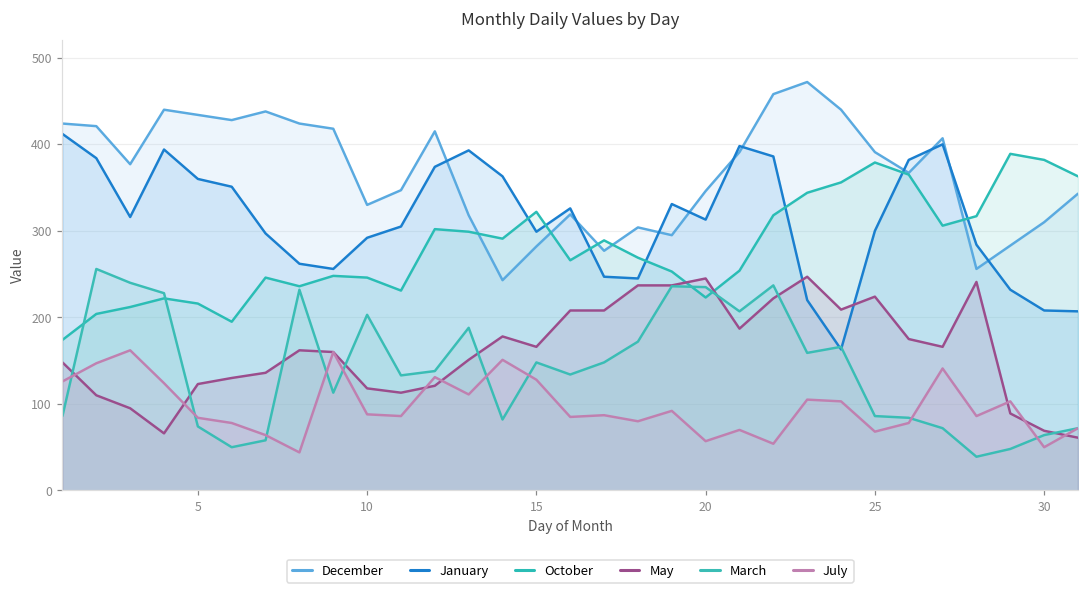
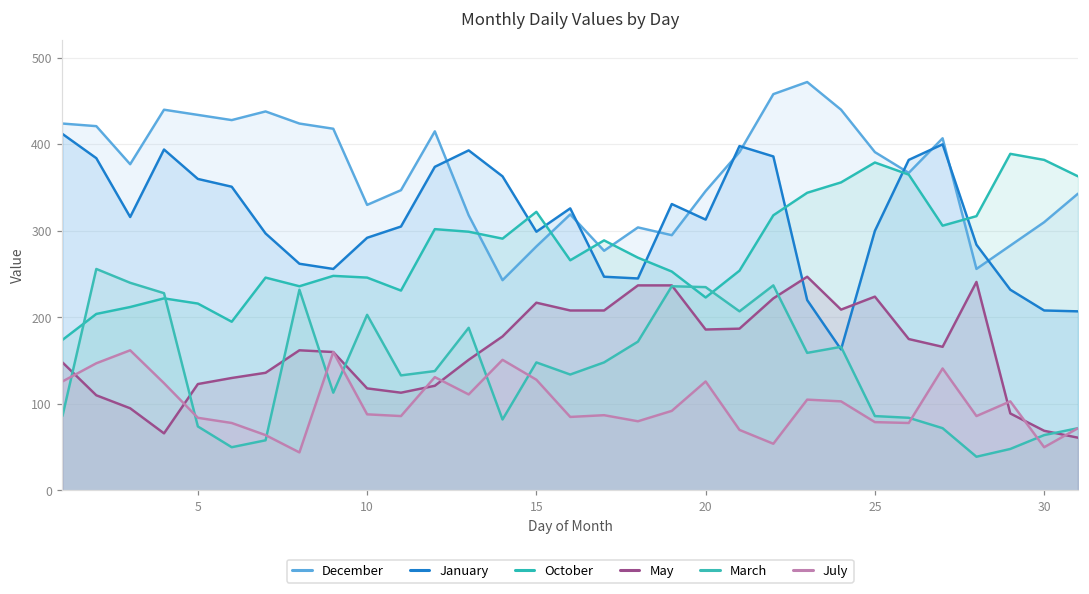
May, 15: 170 -> 220
May, 20: 250 -> 190
July, 20: 60 -> 130
July, 25: 70 -> 80
